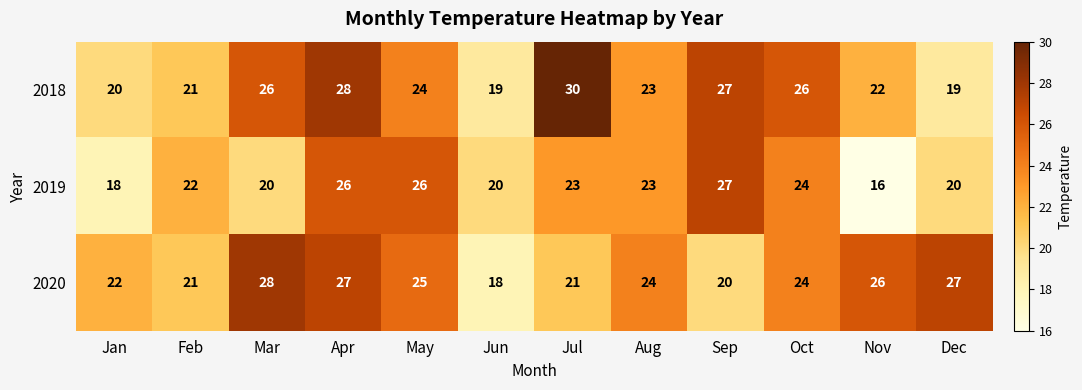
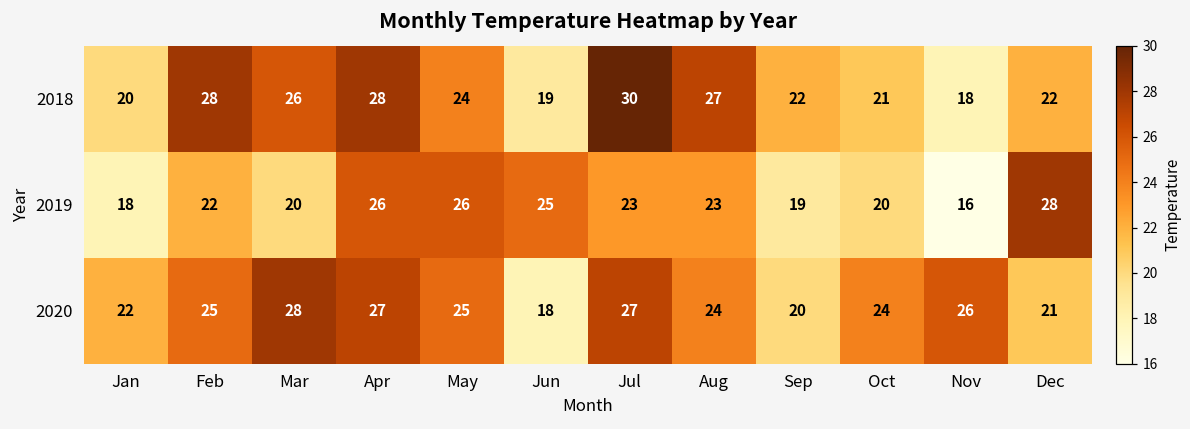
2018, Feb: 21 -> 28
2018, Aug: 23 -> 27
2018, Sep: 27 -> 22
2018, Oct: 26 -> 21
2018, Nov: 22 -> 18
2018, Dec: 19 -> 22
2019, Jun: 20 -> 25
2019, Sep: 27 -> 19
2019, Oct: 24 -> 20
2019, Dec: 20 -> 28
2020, Feb: 21 -> 25
2020, Jul: 21 -> 27
2020, Dec: 27 -> 21
